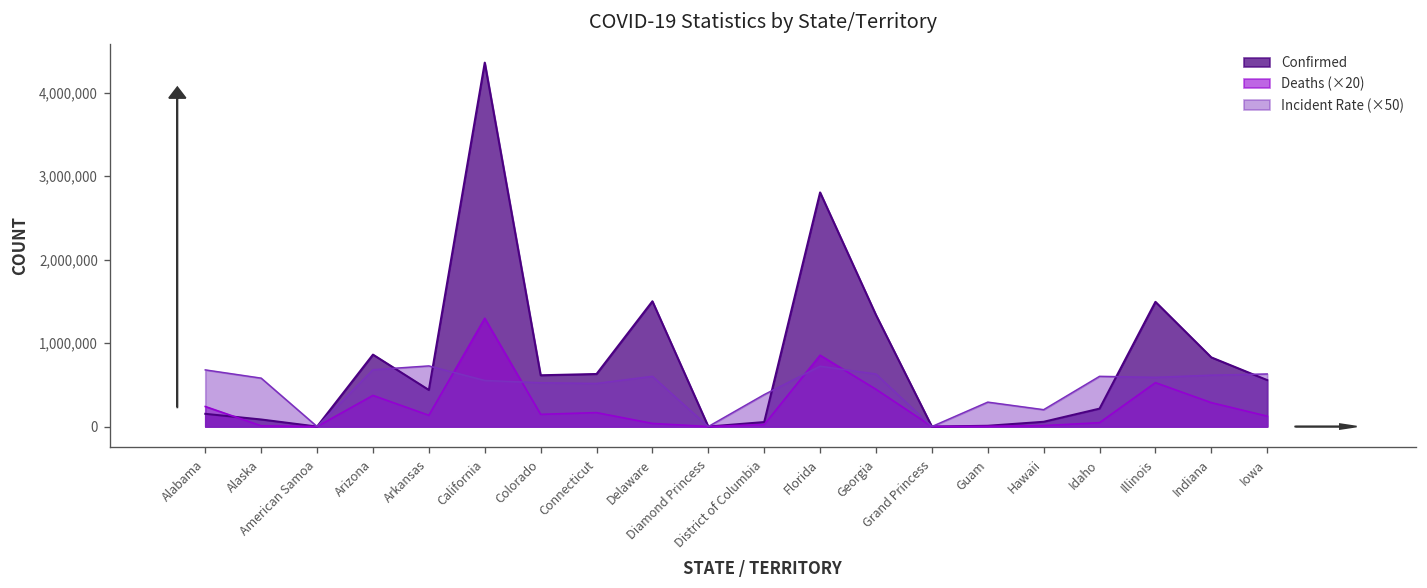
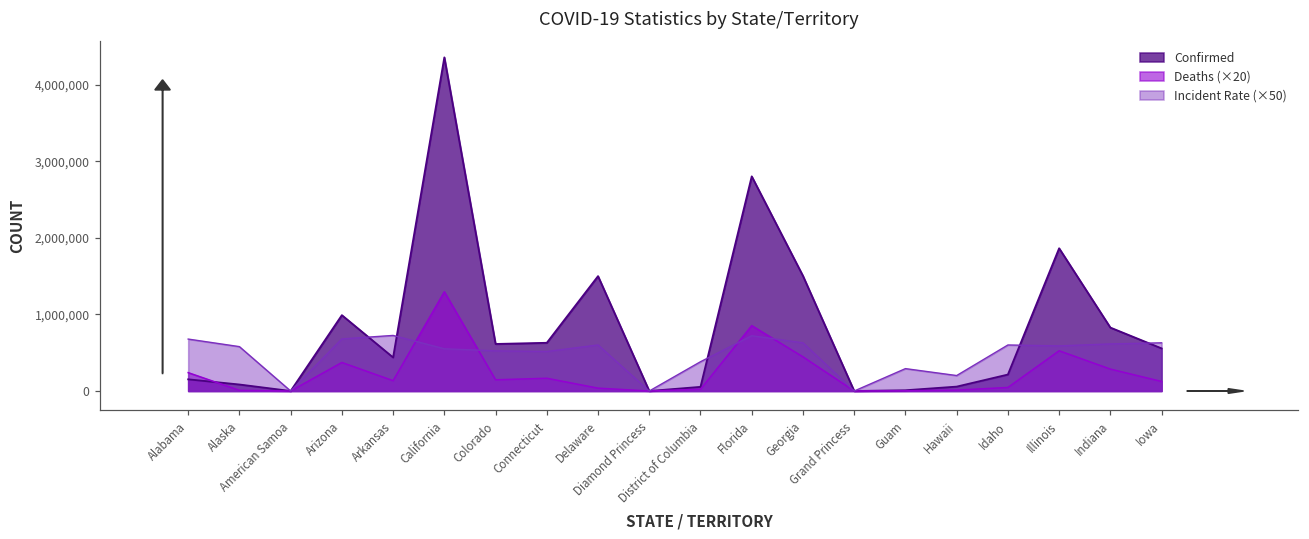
Confirmed, Arizona: 900,000 -> 1,000,000
Confirmed, Georgia: 1,300,000 -> 1,500,000
Confirmed, Illinois: 1,500,000 -> 1,900,000
